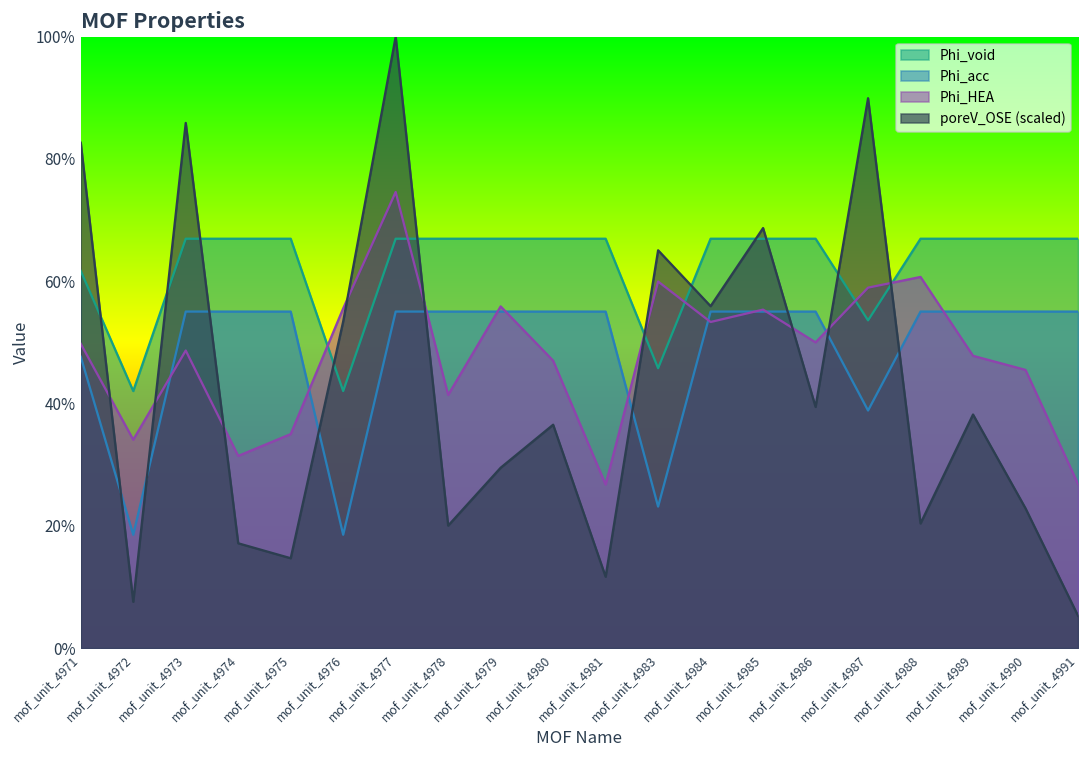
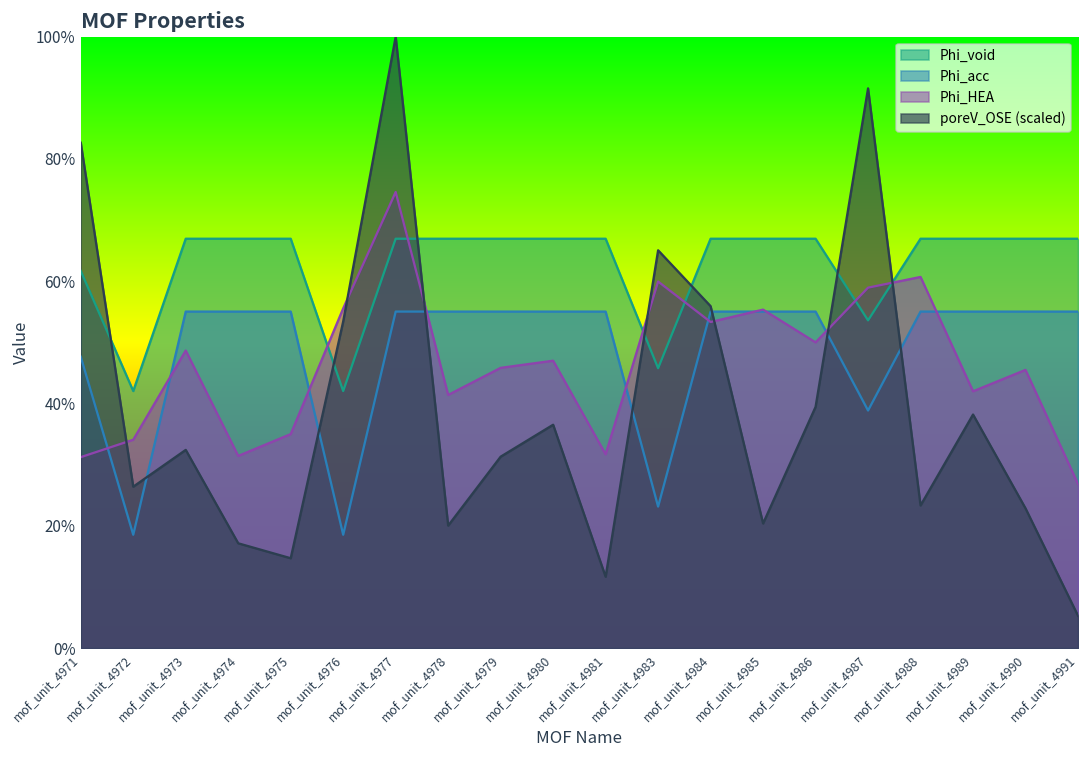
Phi_HEA, mof_unit_4971: 50% -> 31%
poreV_OSE (scaled), mof_unit_4972: 8% -> 26%
poreV_OSE (scaled), mof_unit_4973: 86% -> 32%
Phi_HEA, mof_unit_4979: 56% -> 46%
poreV_OSE (scaled), mof_unit_4979: 29% -> 31%
Phi_HEA, mof_unit_4981: 27% -> 32%
poreV_OSE (scaled), mof_unit_4985: 69% -> 20%
poreV_OSE (scaled), mof_unit_4987: 90% -> 92%
poreV_OSE (scaled), mof_unit_4988: 20% -> 23%
Phi_HEA, mof_unit_4989: 48% -> 42%
